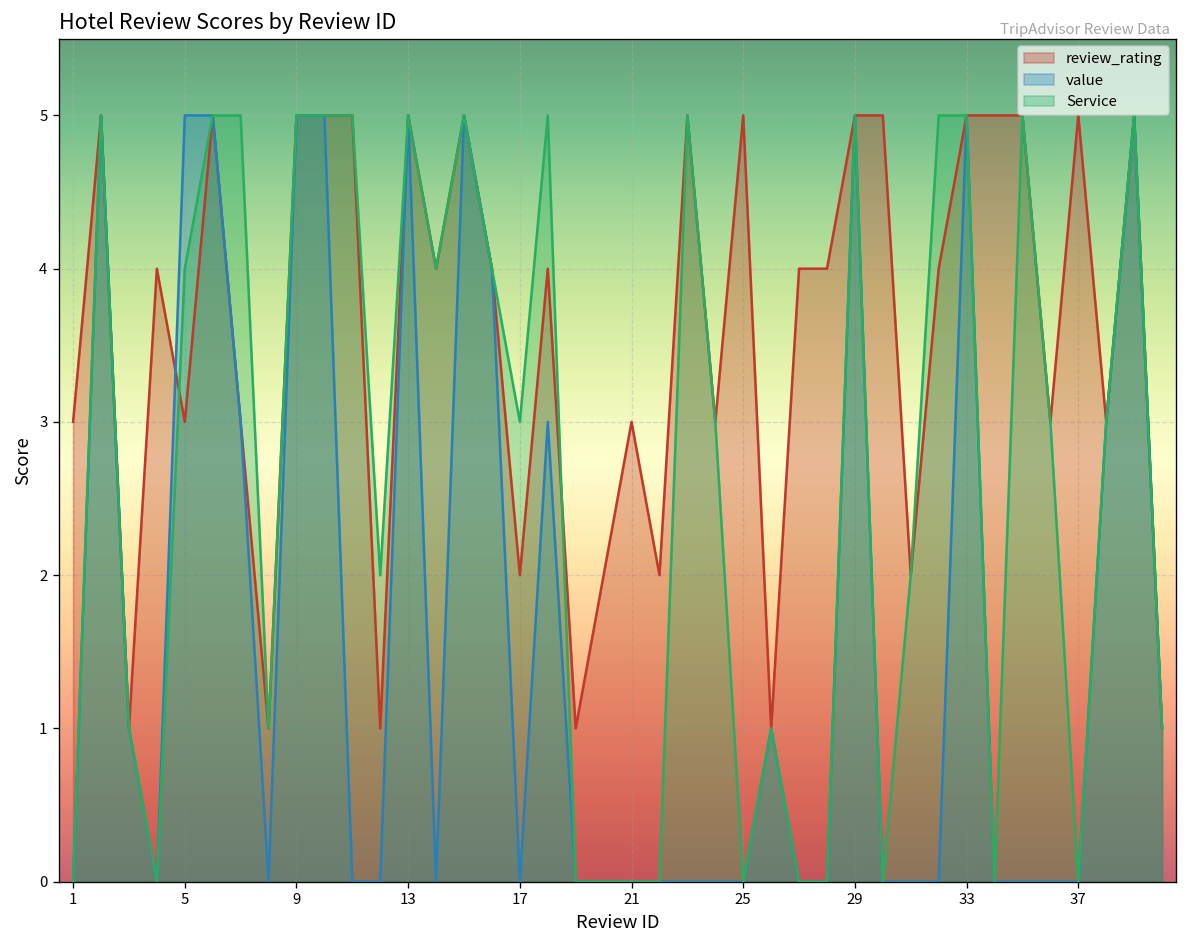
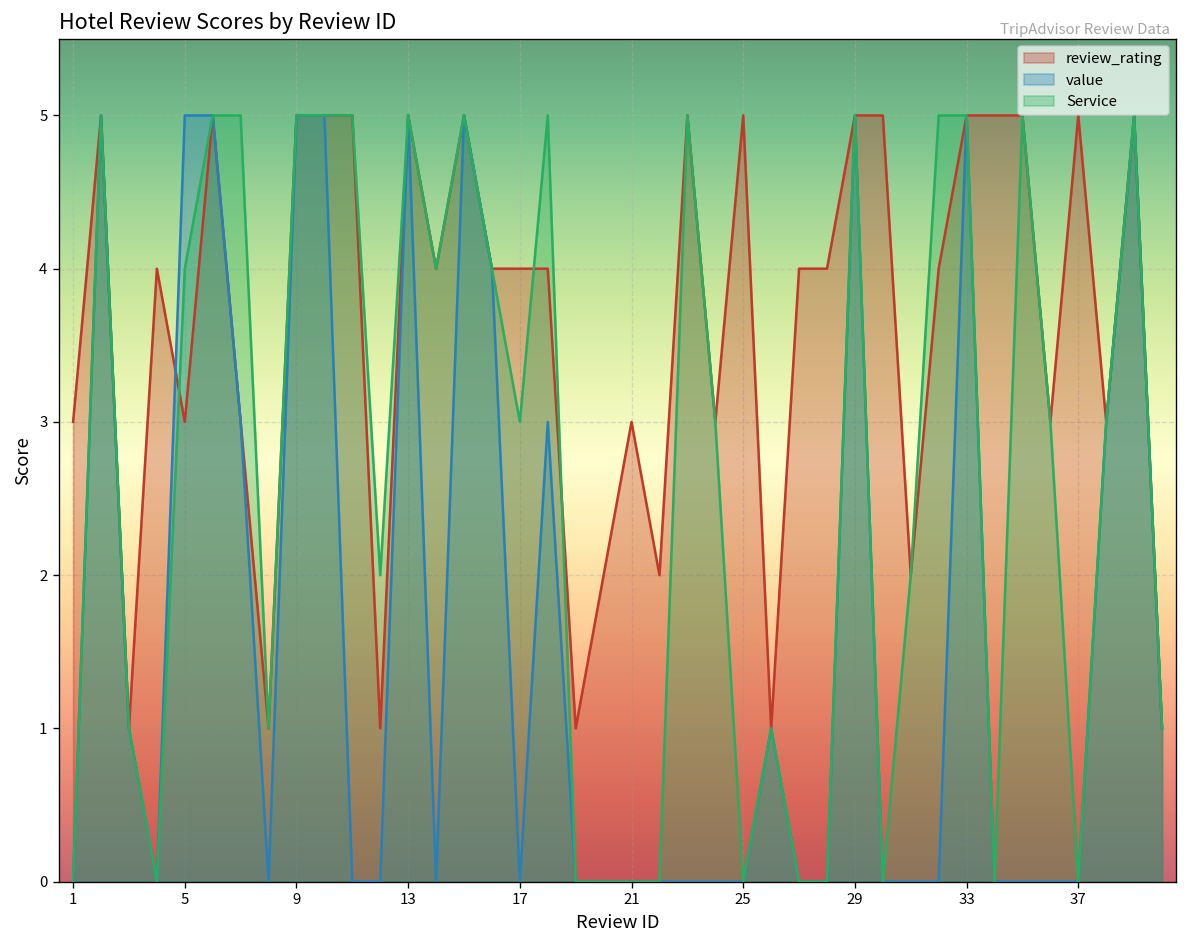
review_rating, 17: 2 -> 4
